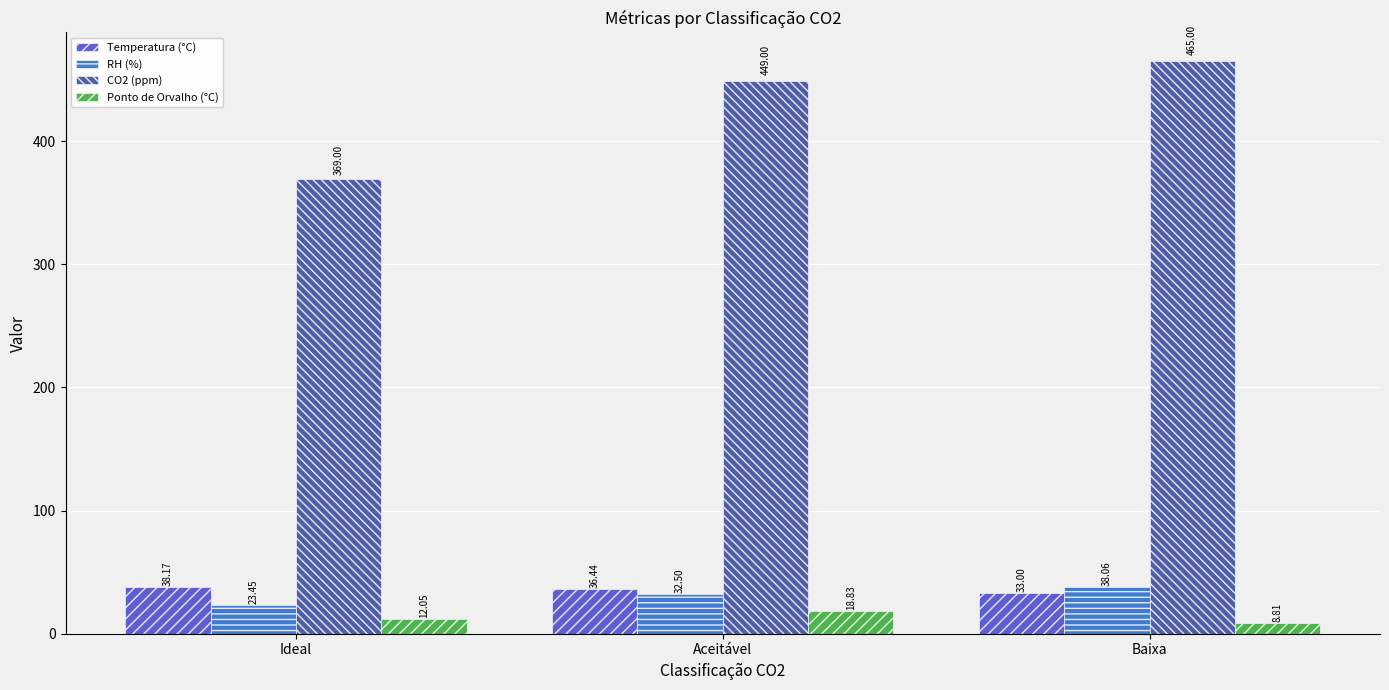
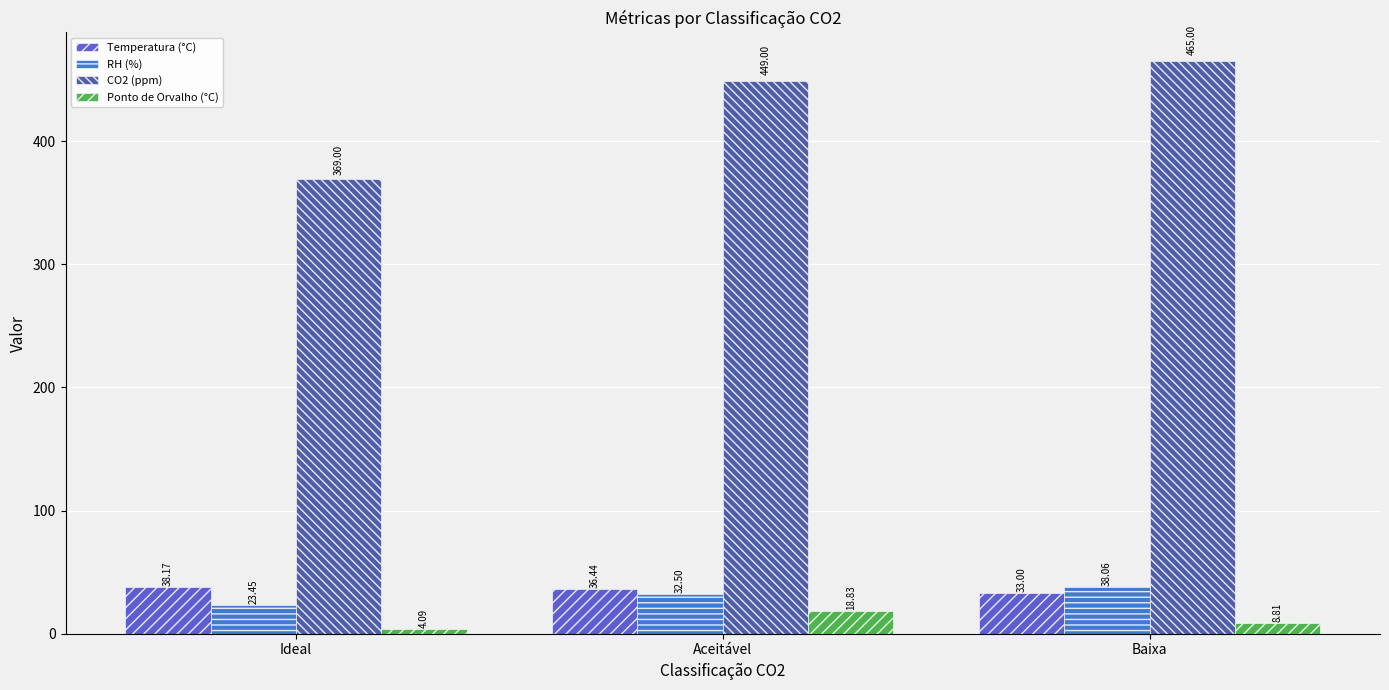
Ponto de Orvalho (°C), Ideal: 12.05 -> 4.09
